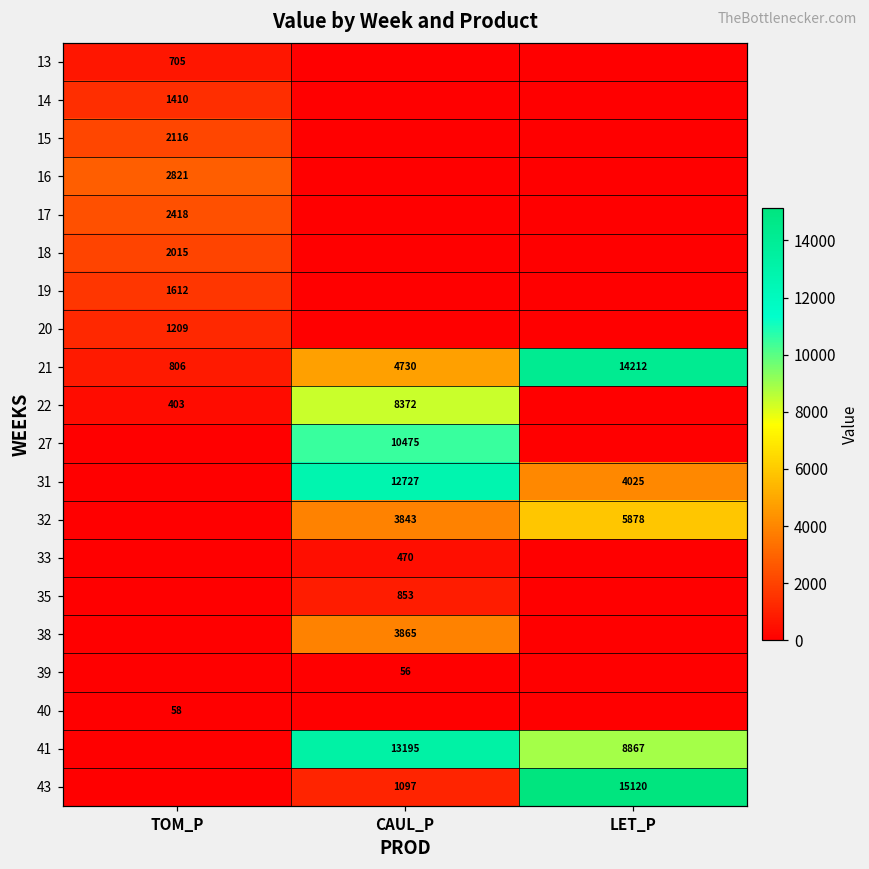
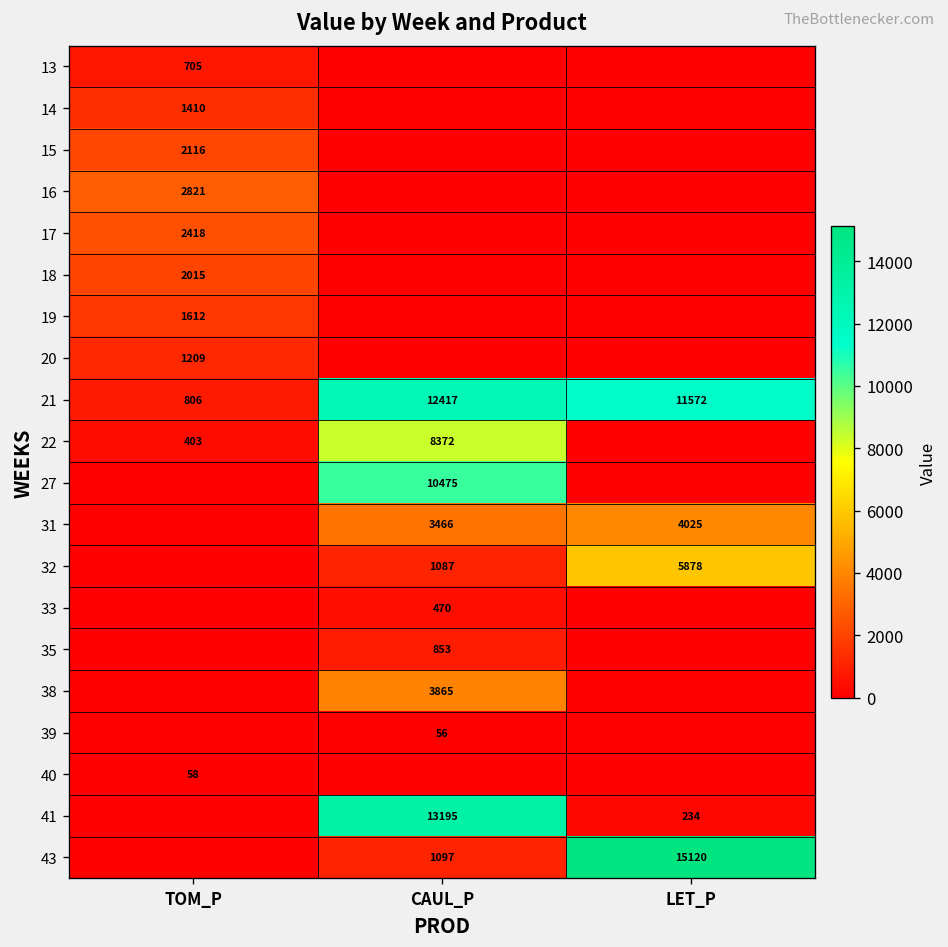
21, CAUL_P: 4730 -> 12417
21, LET_P: 14212 -> 11572
31, CAUL_P: 12727 -> 3466
32, CAUL_P: 3843 -> 1087
41, LET_P: 8867 -> 234
